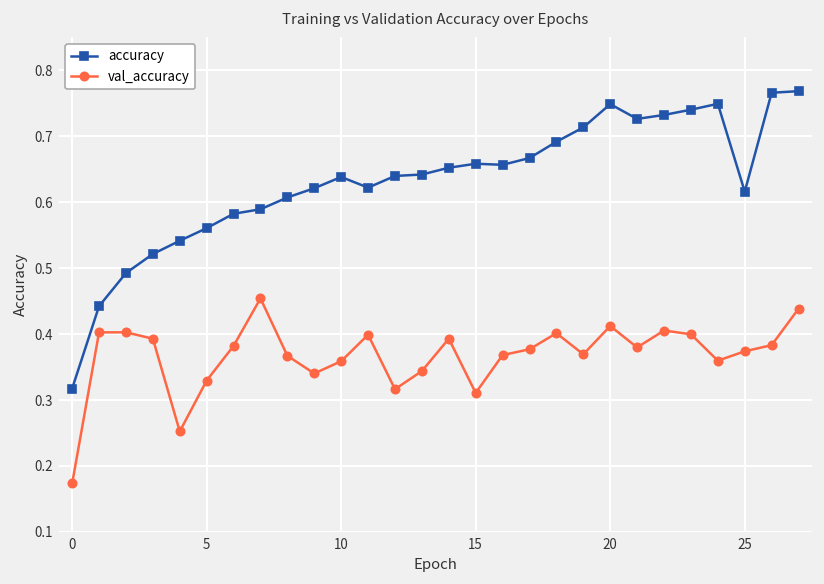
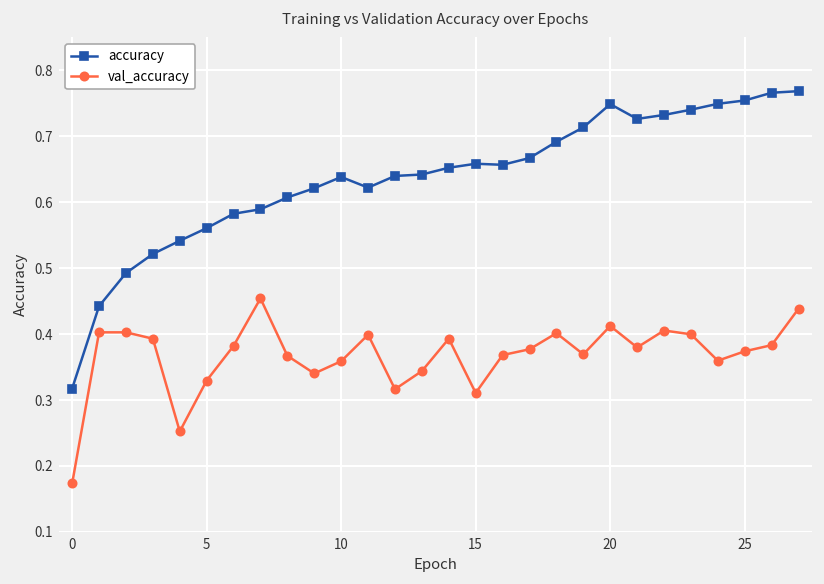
accuracy, 25: 0.62 -> 0.75
